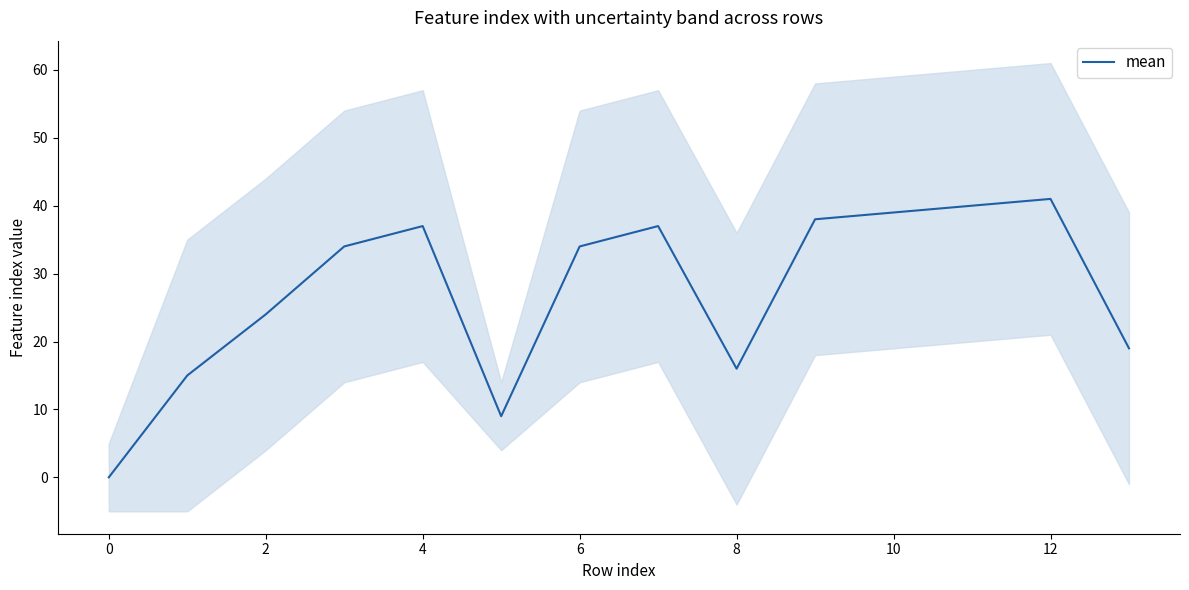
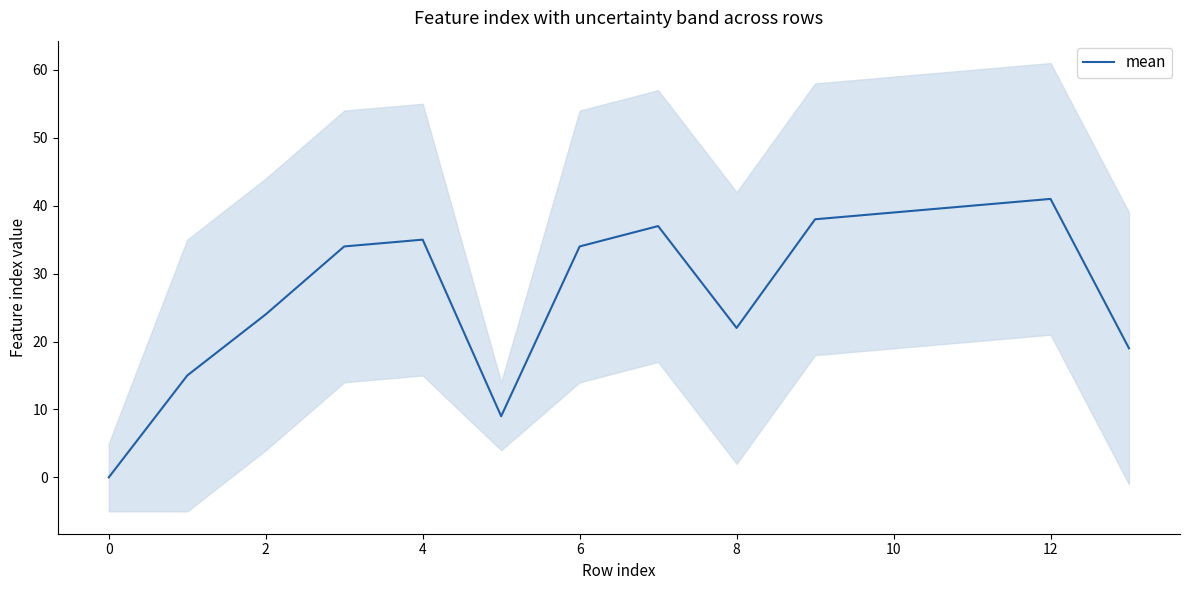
mean, 4: 37 -> 35
mean, 8: 16 -> 22
